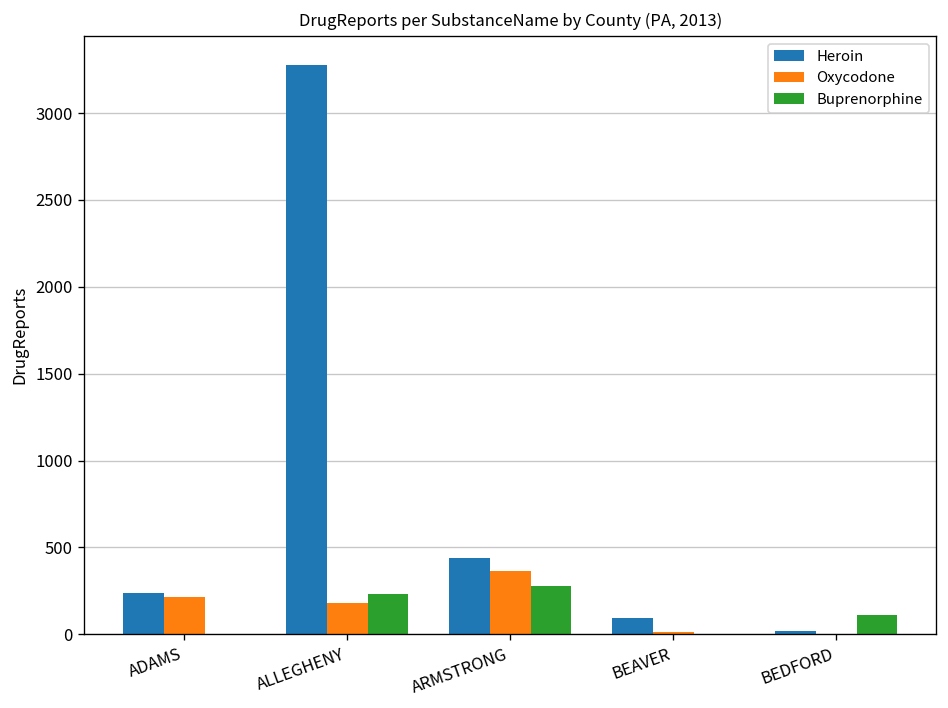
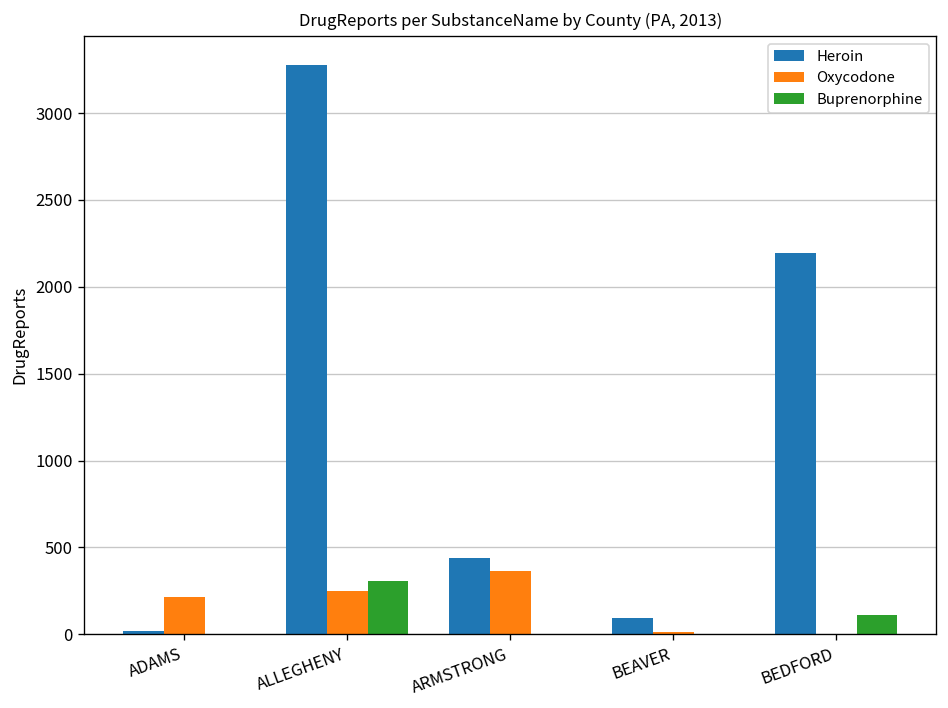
Heroin, ADAMS: 240 -> 20
Oxycodone, ALLEGHENY: 180 -> 250
Buprenorphine, ALLEGHENY: 230 -> 300
Buprenorphine, ARMSTRONG: 280 -> 0
Heroin, BEDFORD: 20 -> 2190
